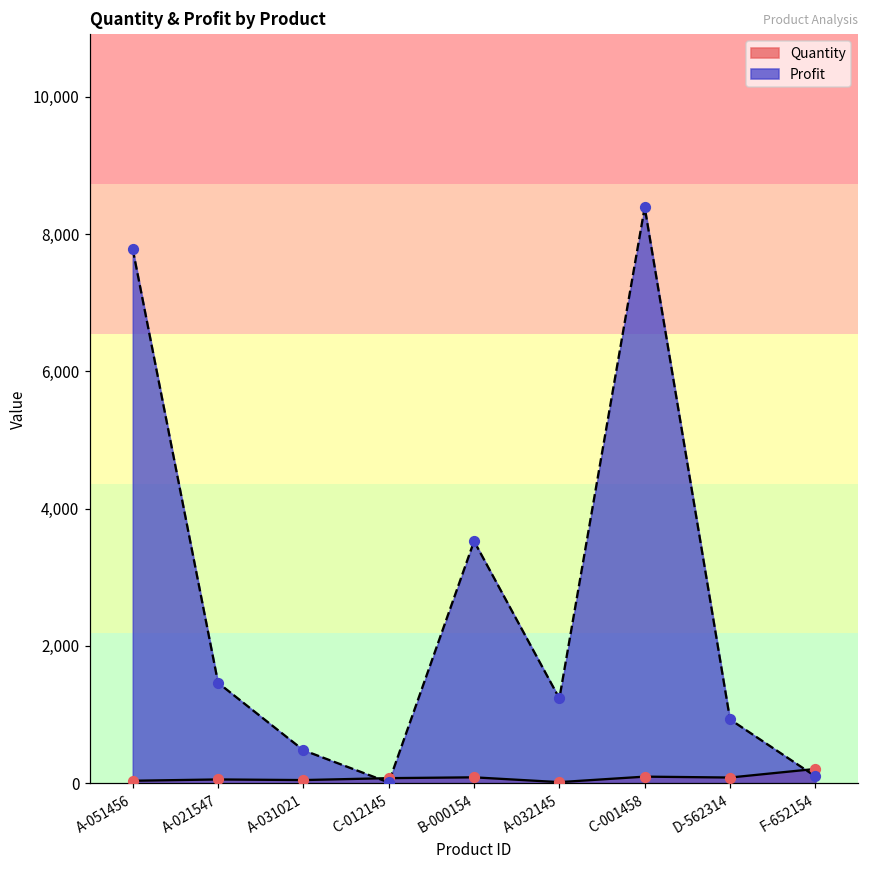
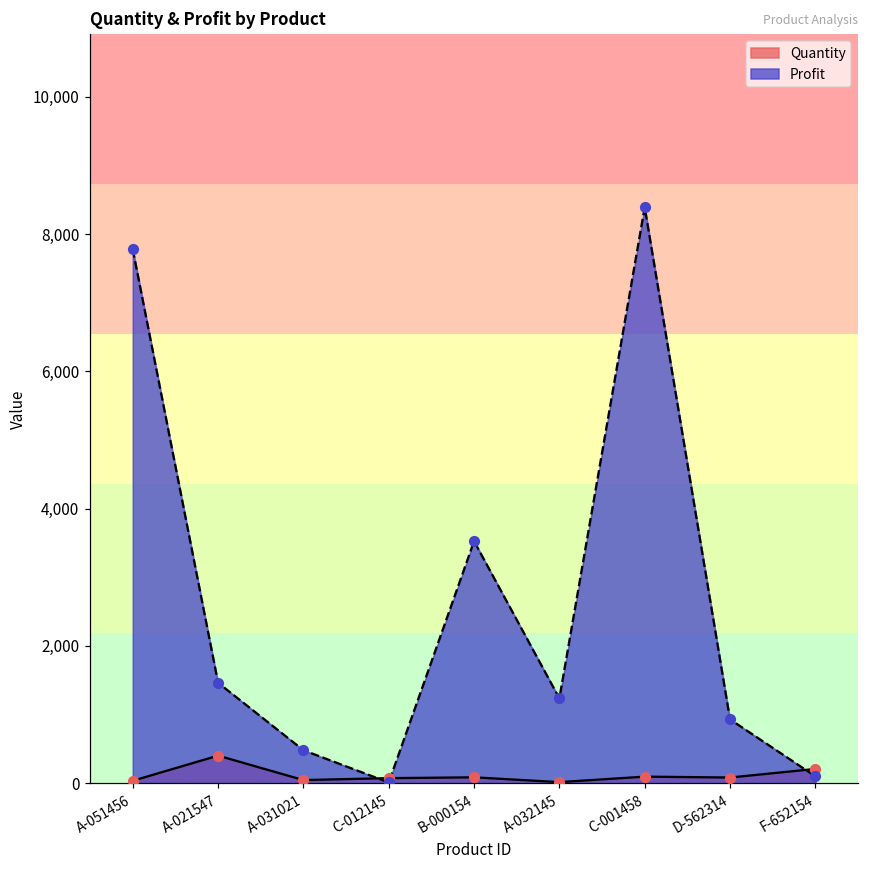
Quantity, A-021547: 100 -> 400
